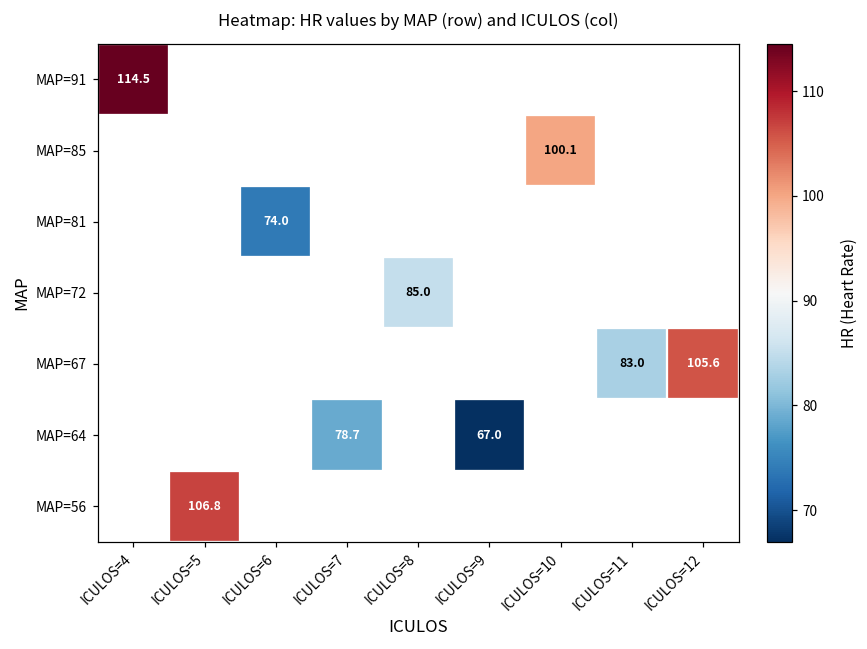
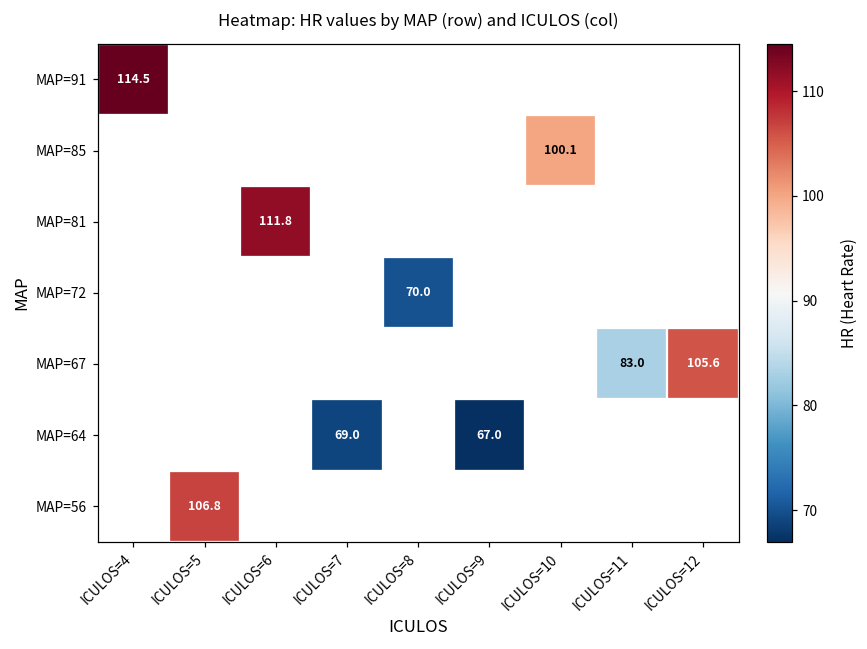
MAP=81, ICULOS=6: 74.0 -> 111.8
MAP=72, ICULOS=8: 85.0 -> 70.0
MAP=64, ICULOS=7: 78.7 -> 69.0
